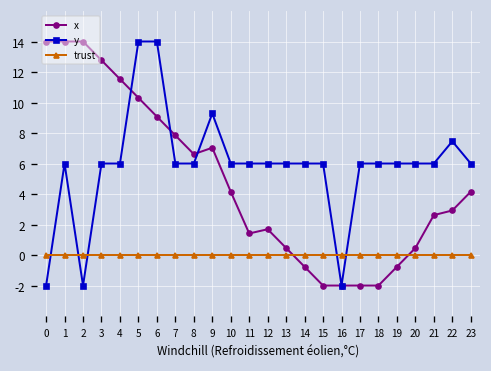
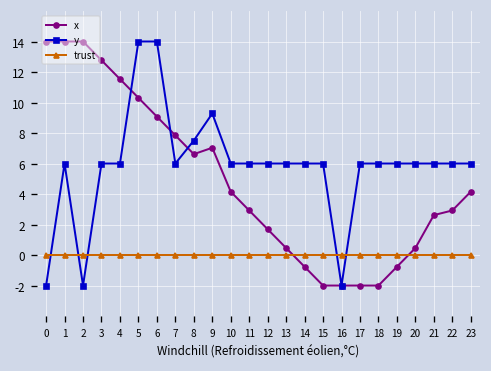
y, 8: 6.0 -> 7.5
x, 11: 1.4 -> 2.9
y, 22: 7.5 -> 6.0
